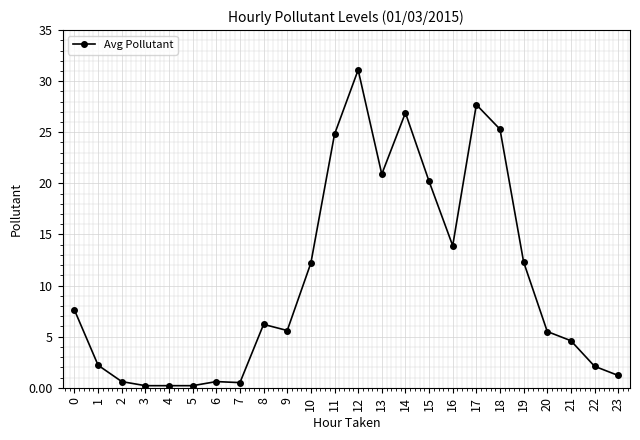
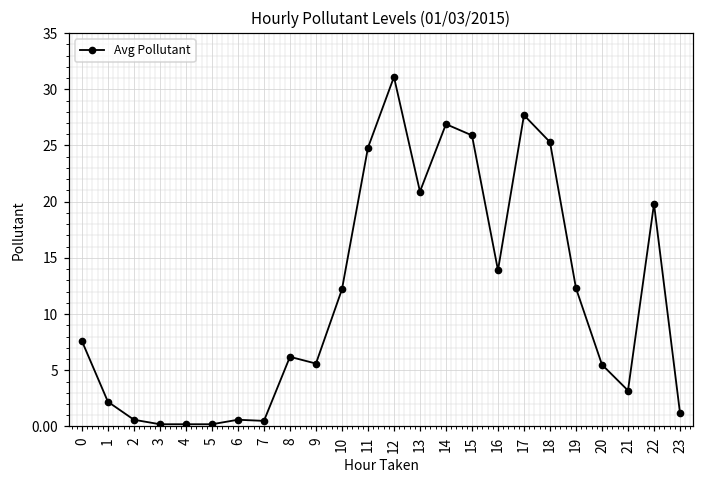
15: 20.2 -> 25.9
21: 4.6 -> 3.2
22: 2.1 -> 19.8
